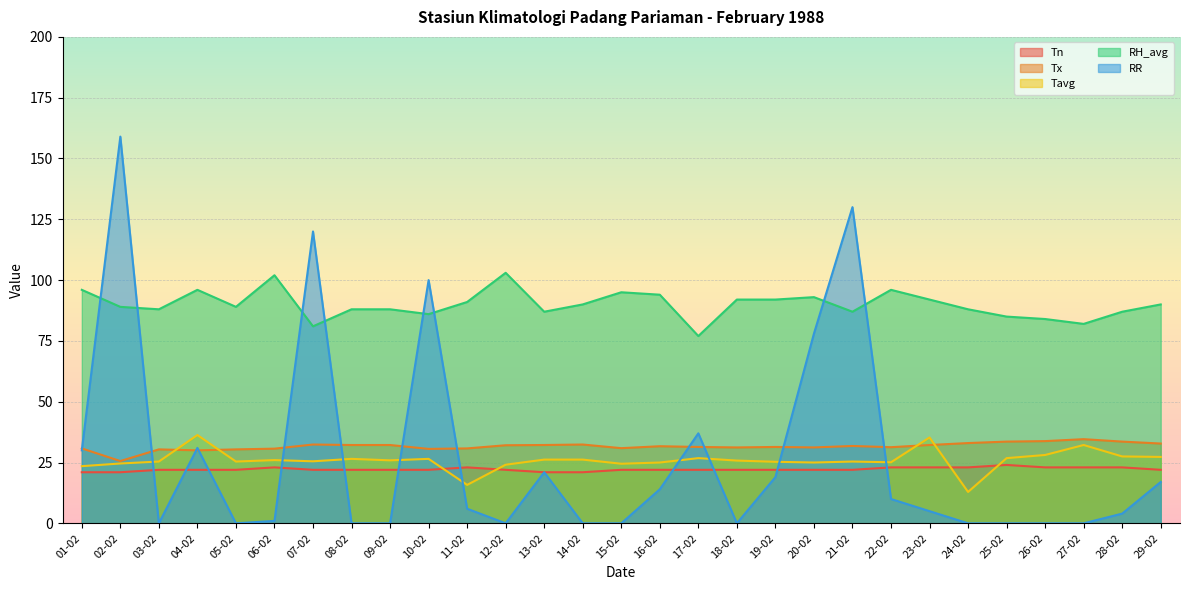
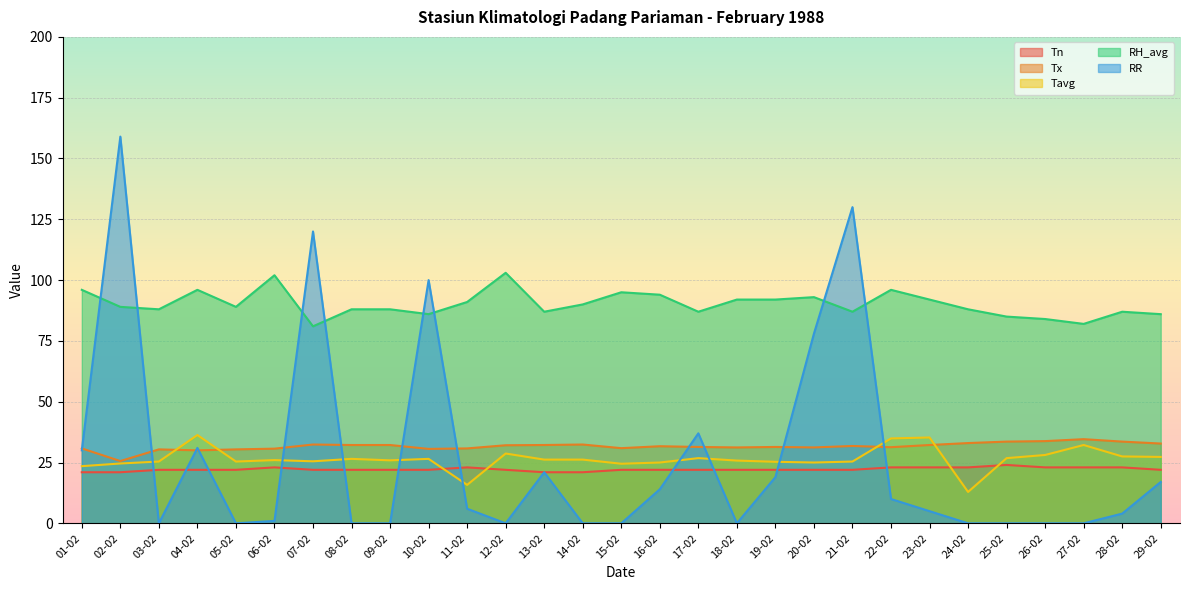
Tavg, 12-02: 24 -> 29
RH_avg, 17-02: 77 -> 87
Tavg, 22-02: 25 -> 35
RH_avg, 29-02: 90 -> 86
